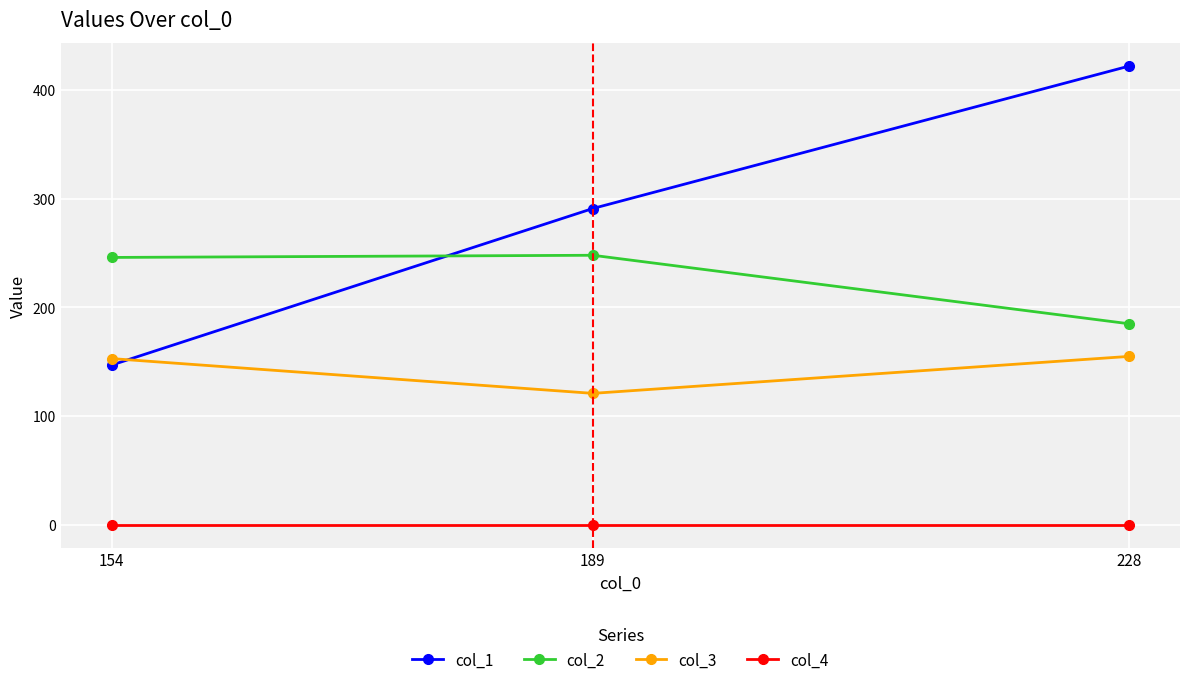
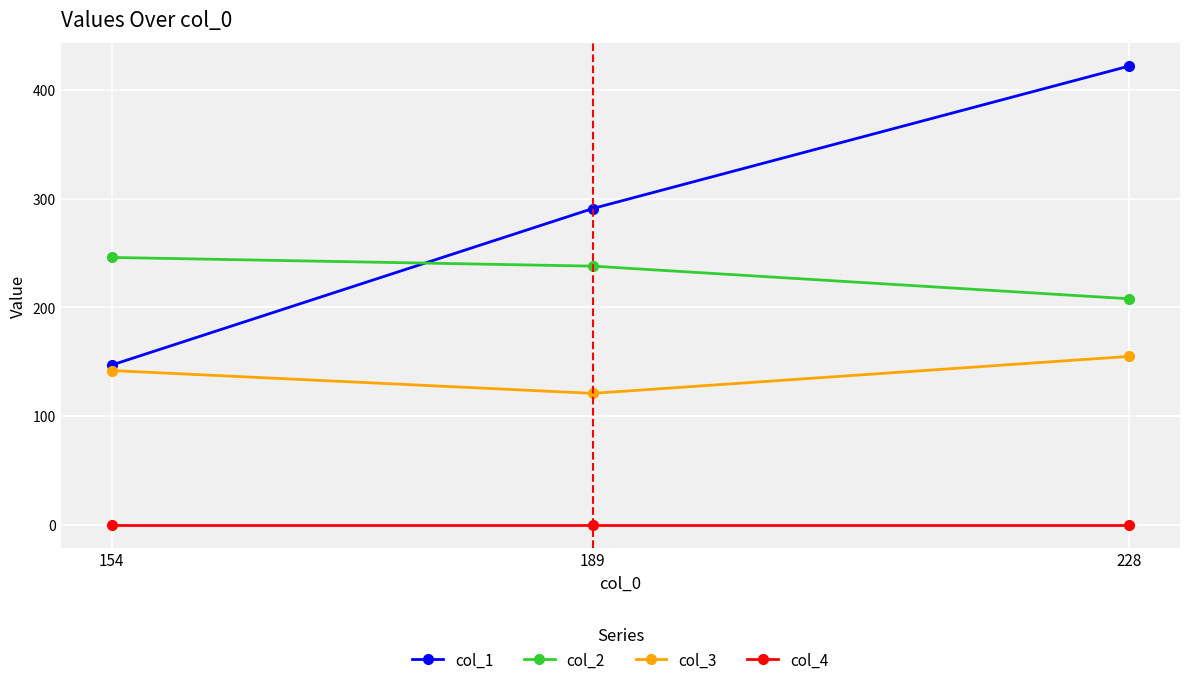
col_3, 154: 153 -> 142
col_2, 189: 248 -> 238
col_2, 228: 185 -> 208
